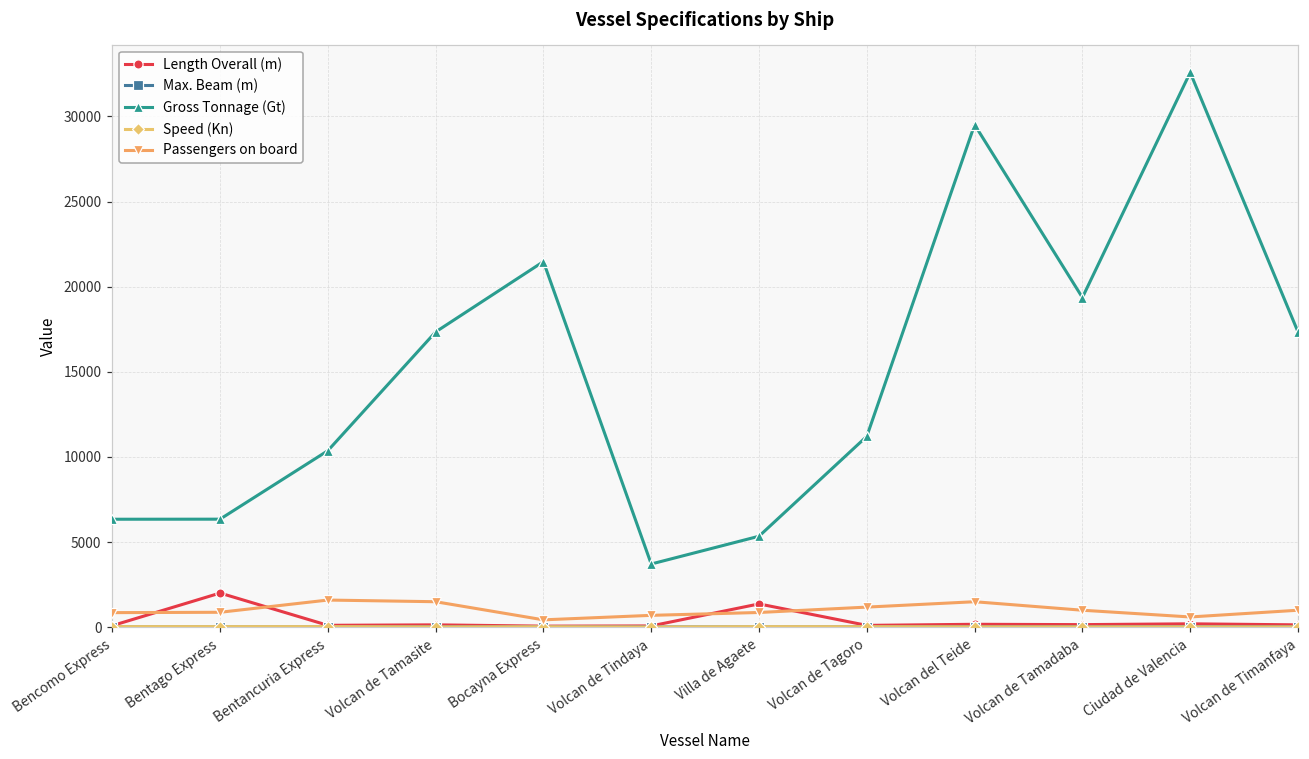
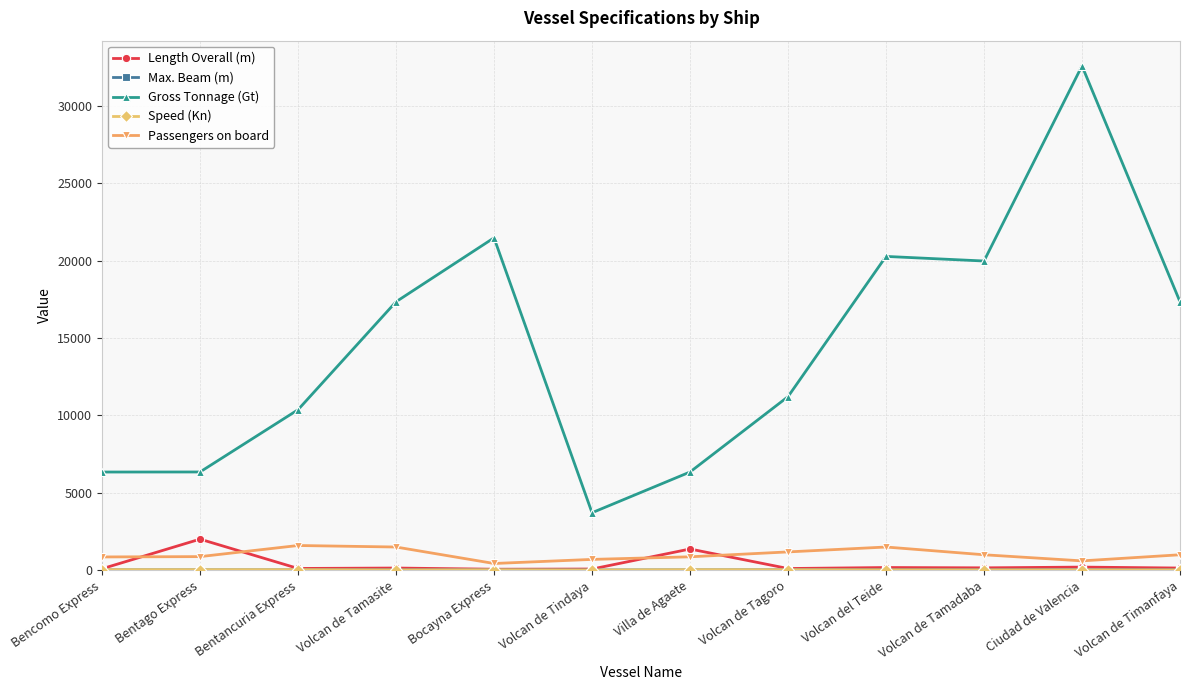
Gross Tonnage (Gt), Villa de Agaete: 5300 -> 6300
Gross Tonnage (Gt), Volcan del Teide: 29500 -> 20300
Gross Tonnage (Gt), Volcan de Tamadaba: 19400 -> 20000
